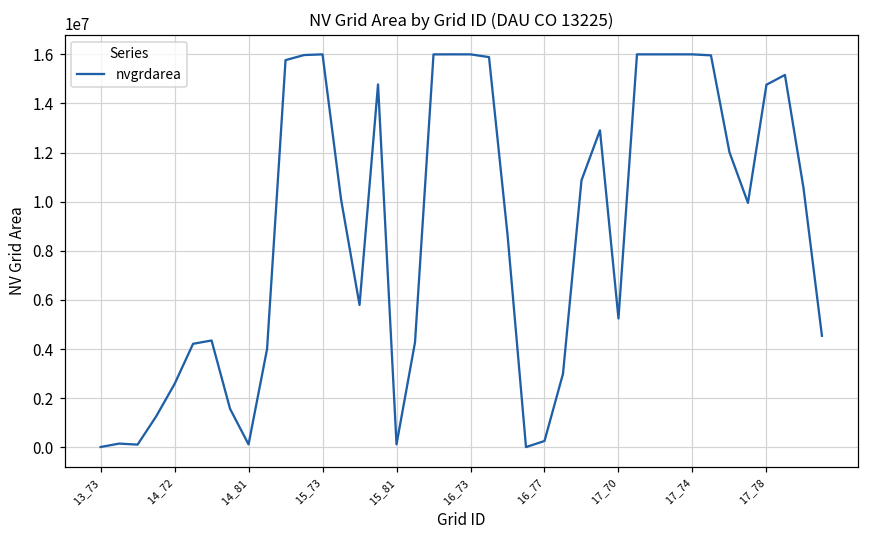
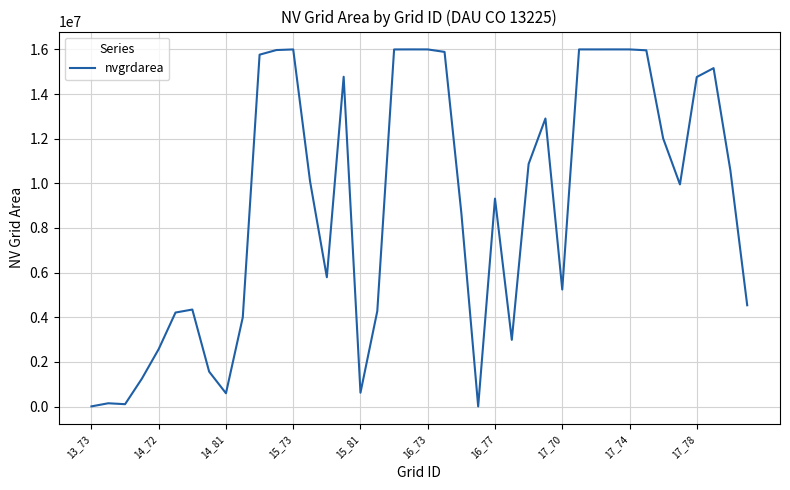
14_81: 100000 -> 600000
15_81: 100000 -> 600000
16_77: 300000 -> 9300000
